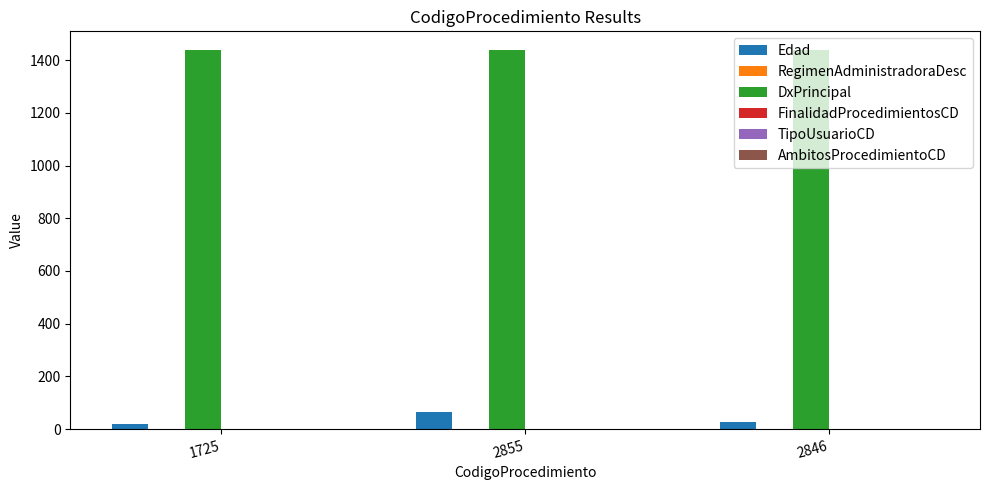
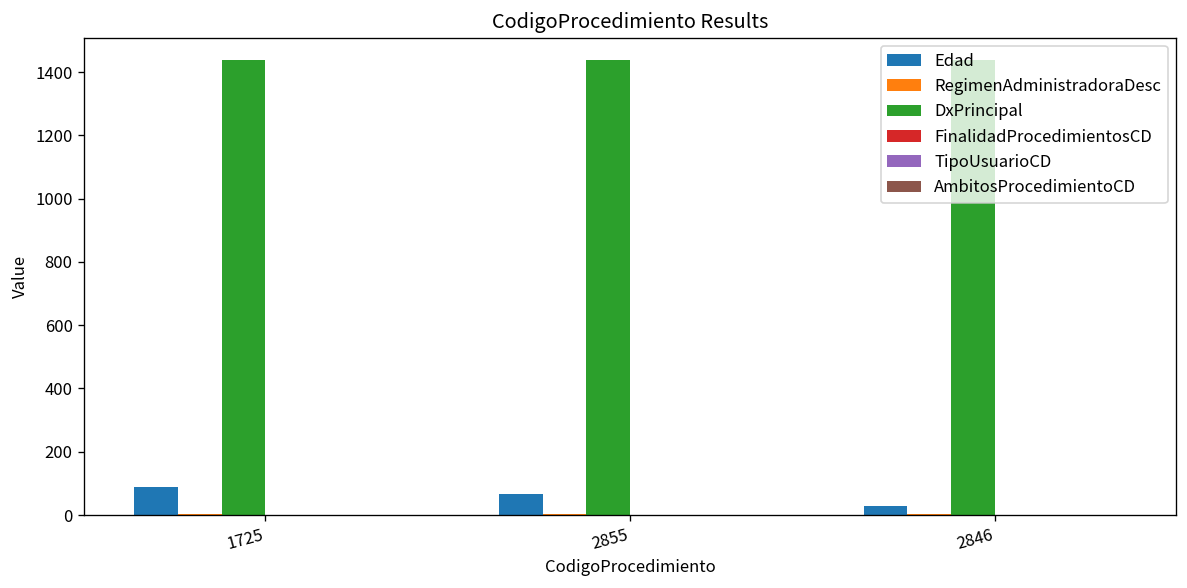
Edad, 1725: 20 -> 90
